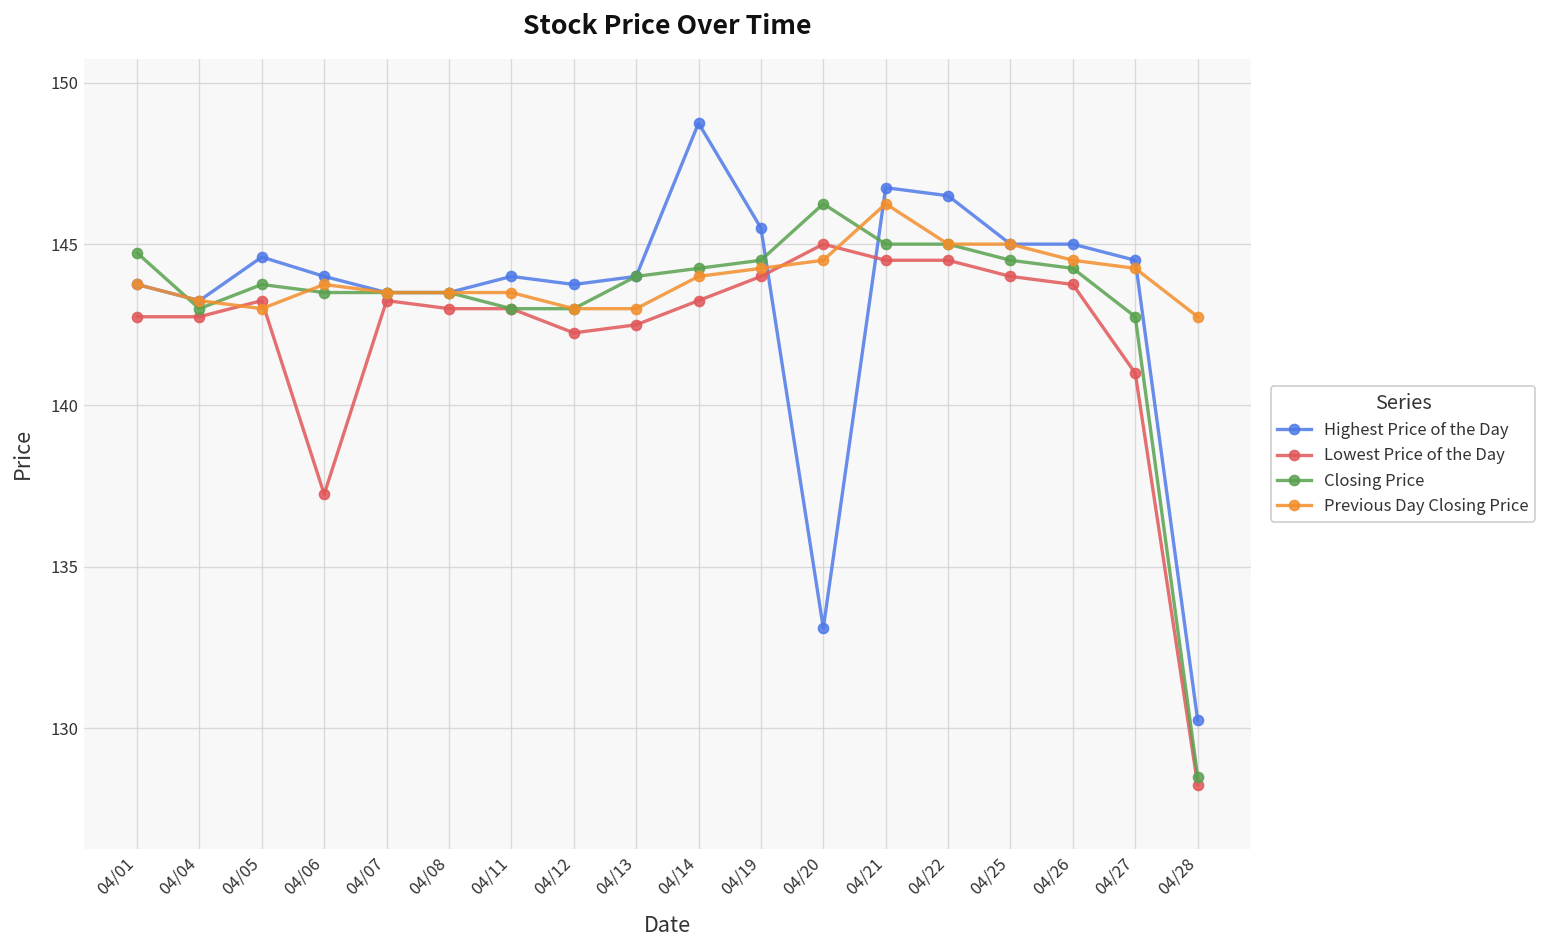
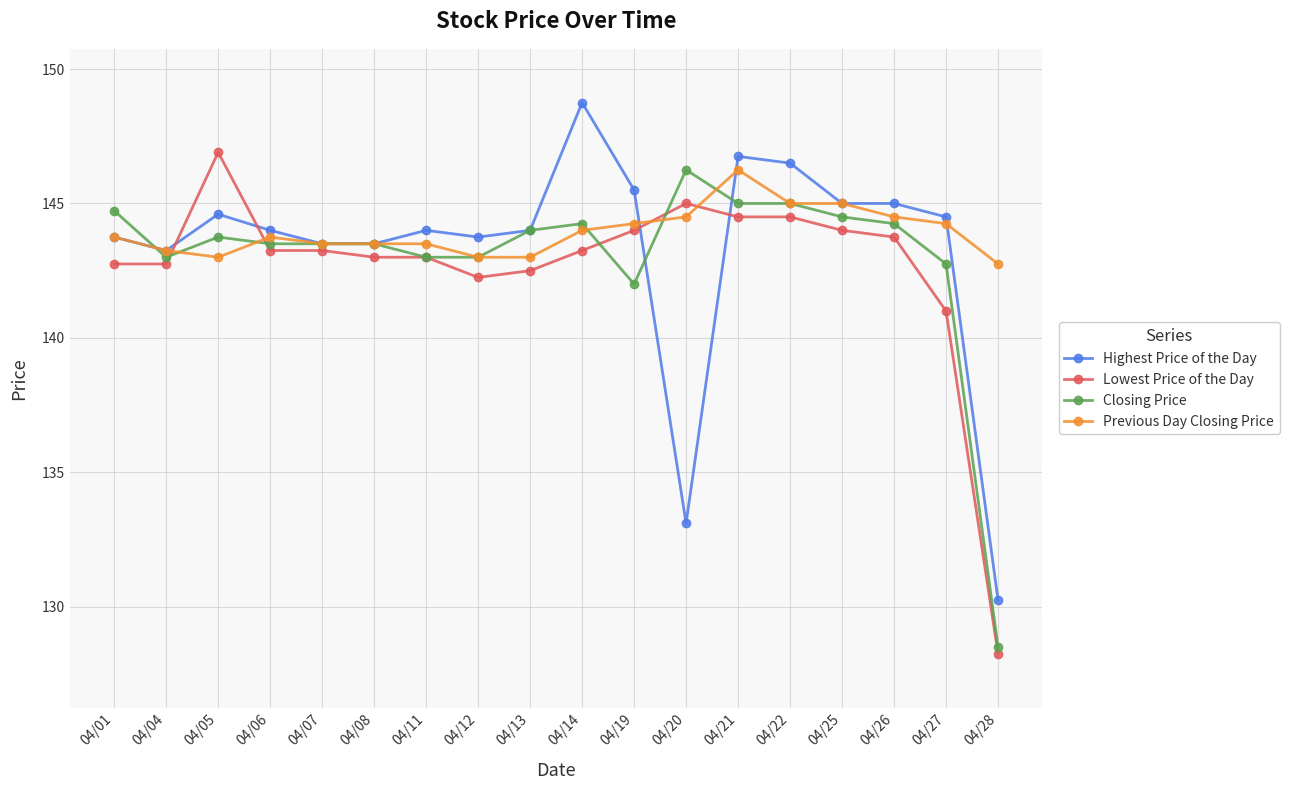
Lowest Price of the Day, 04/05: 143.3 -> 146.9
Lowest Price of the Day, 04/06: 137.3 -> 143.3
Closing Price, 04/19: 144.5 -> 142.0
